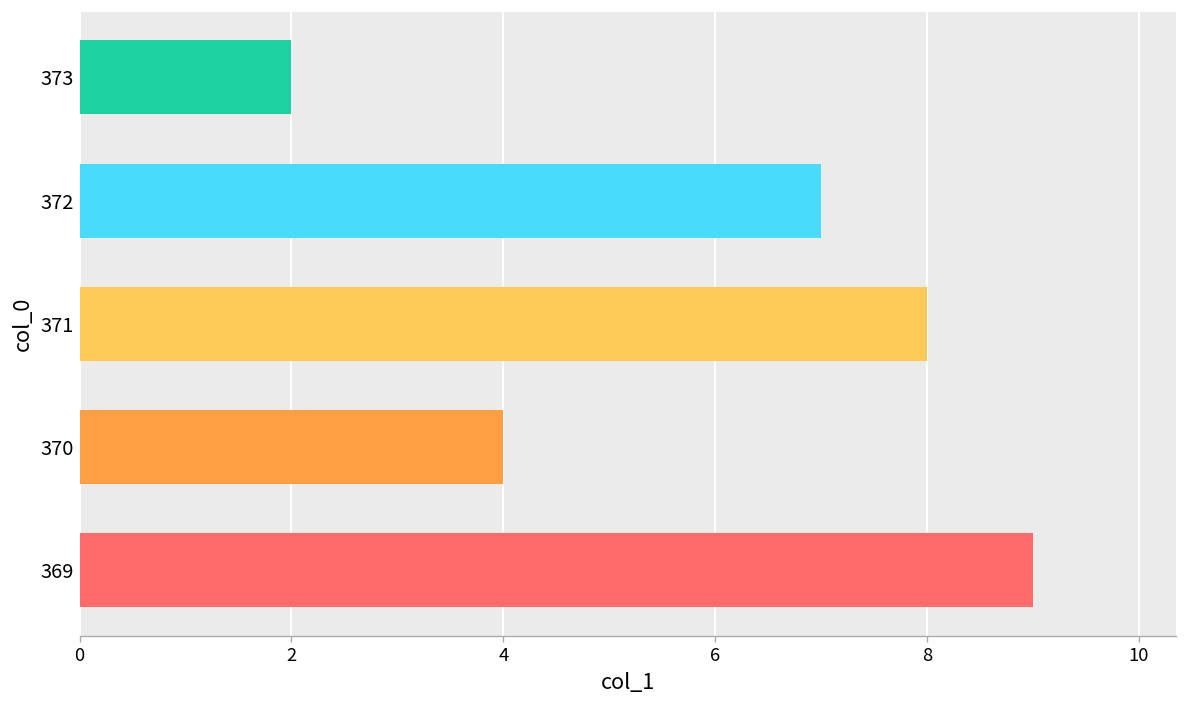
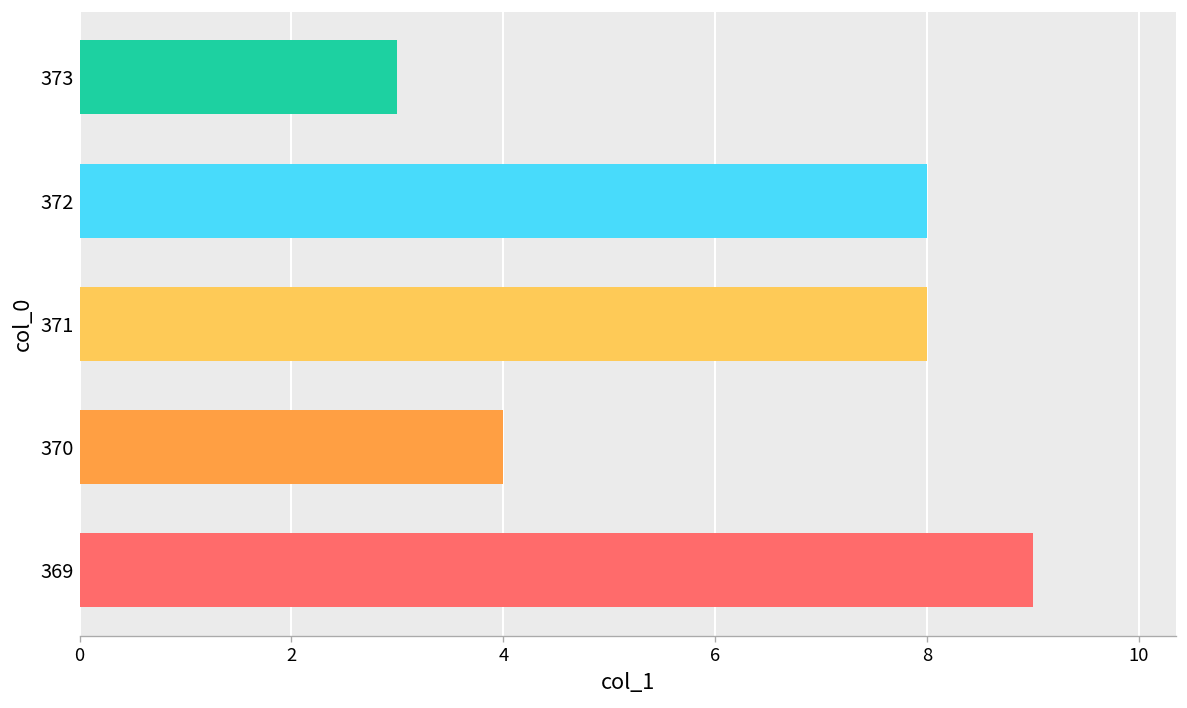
373: 2 -> 3
372: 7 -> 8
